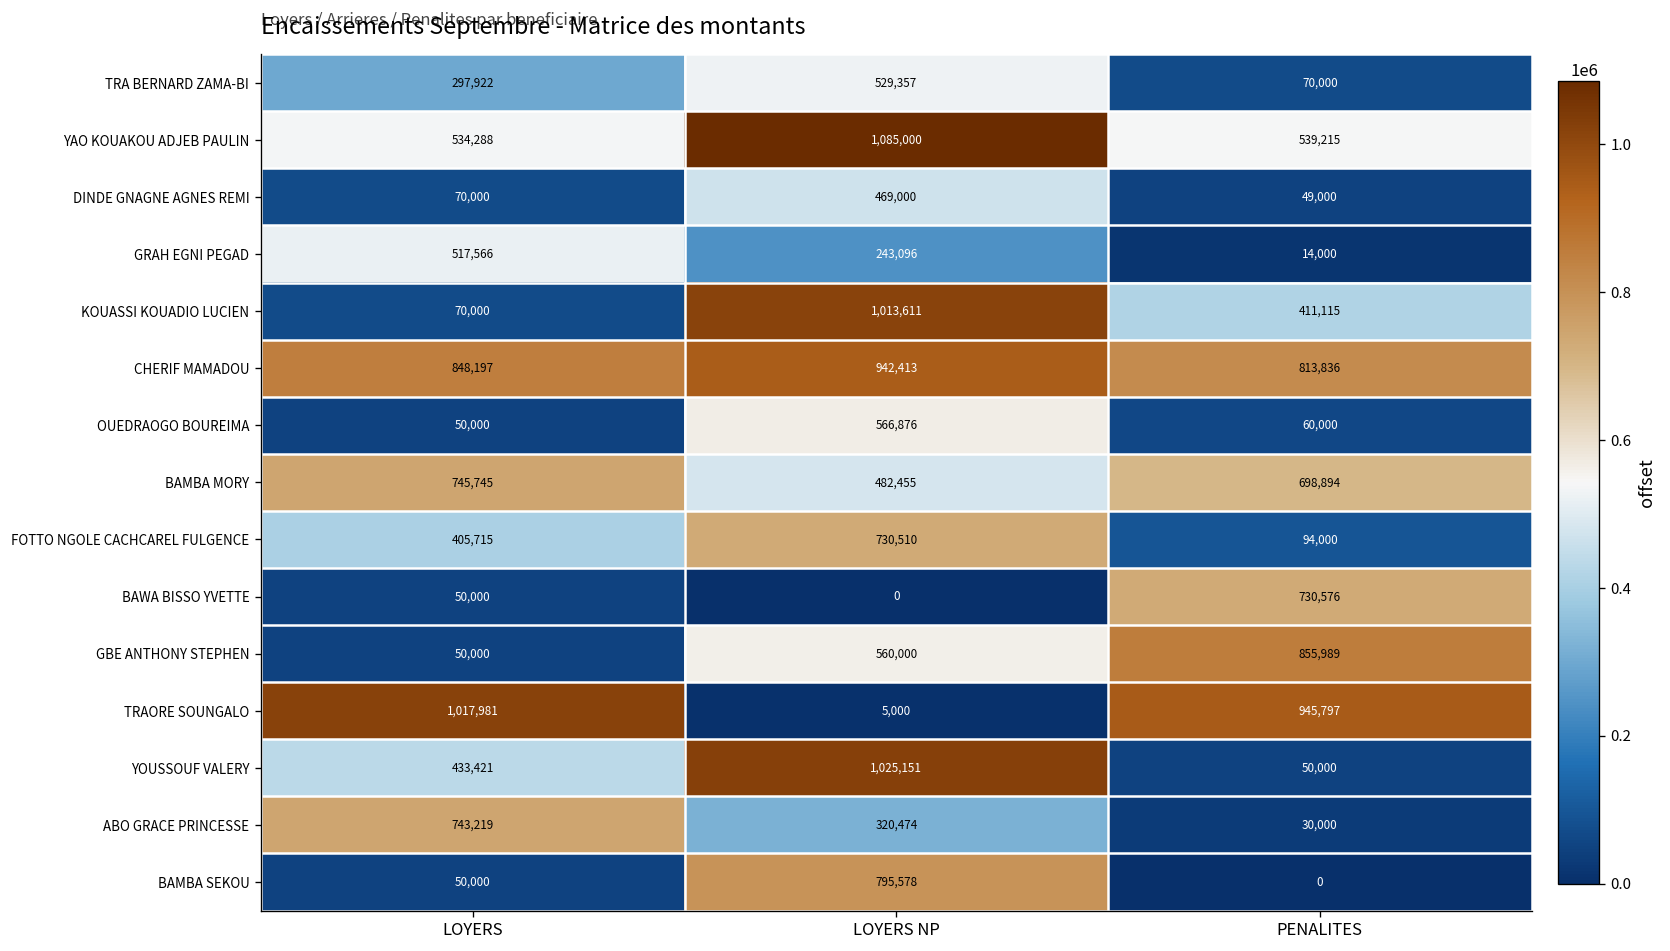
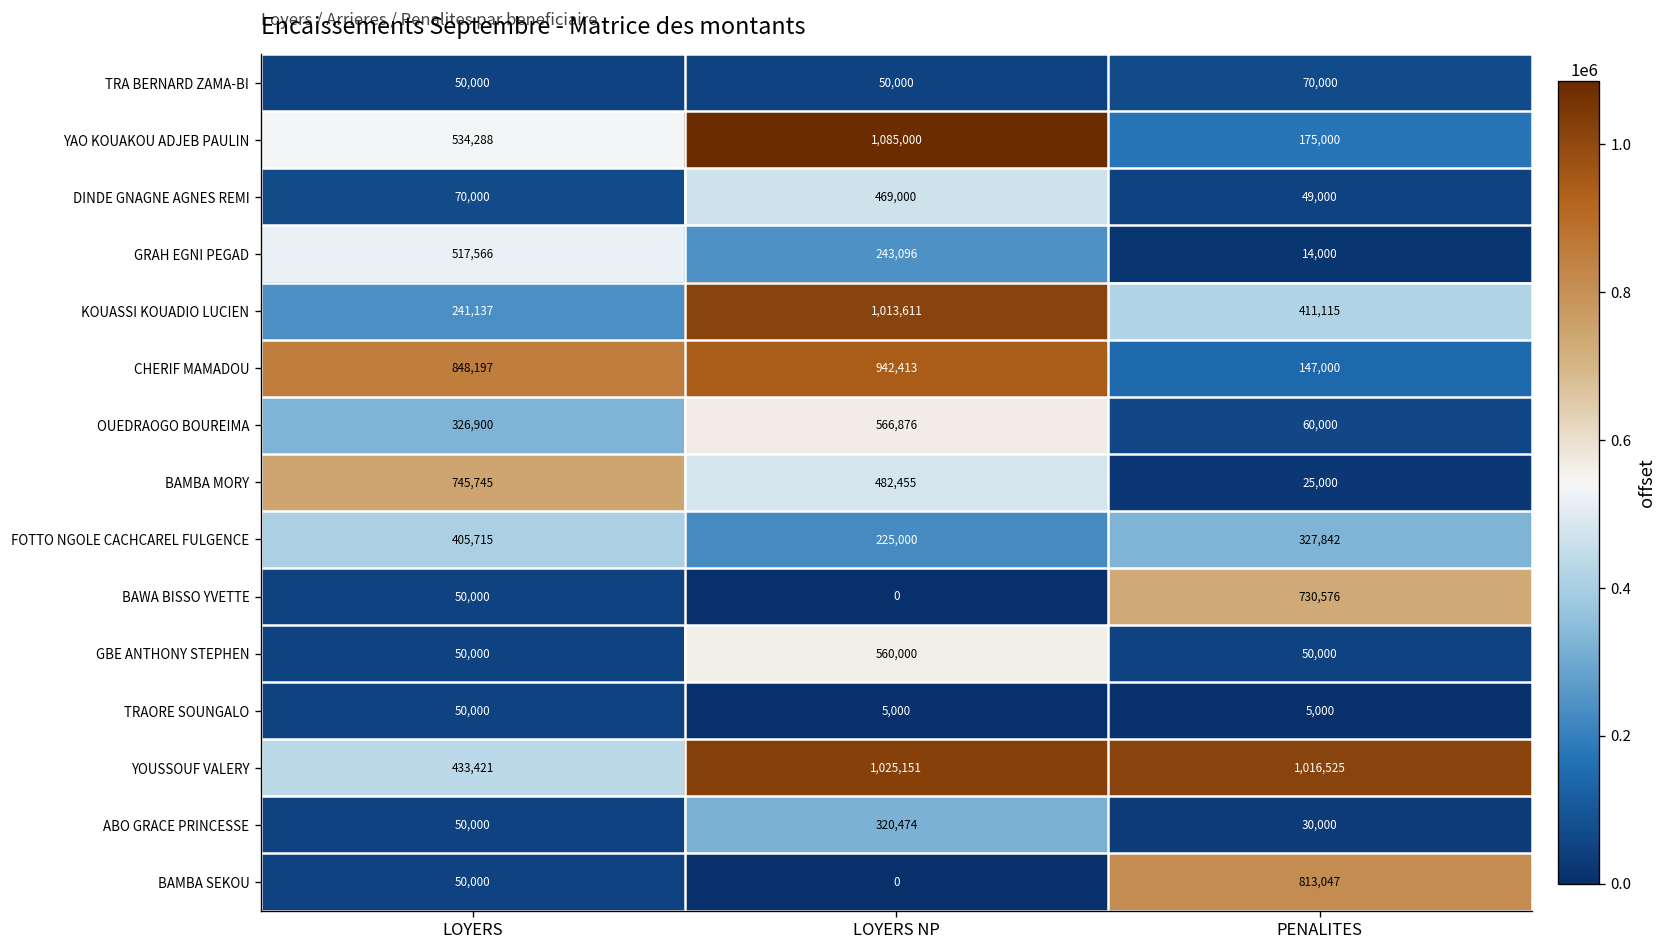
TRA BERNARD ZAMA-BI, LOYERS: 297,922 -> 50,000
TRA BERNARD ZAMA-BI, LOYERS NP: 529,357 -> 50,000
YAO KOUAKOU ADJEB PAULIN, PENALITES: 539,215 -> 175,000
KOUASSI KOUADIO LUCIEN, LOYERS: 70,000 -> 241,137
CHERIF MAMADOU, PENALITES: 813,836 -> 147,000
OUEDRAOGO BOUREIMA, LOYERS: 50,000 -> 326,900
BAMBA MORY, PENALITES: 698,894 -> 25,000
FOTTO NGOLE CACHCAREL FULGENCE, LOYERS NP: 730,510 -> 225,000
FOTTO NGOLE CACHCAREL FULGENCE, PENALITES: 94,000 -> 327,842
GBE ANTHONY STEPHEN, PENALITES: 855,989 -> 50,000
TRAORE SOUNGALO, LOYERS: 1,017,981 -> 50,000
TRAORE SOUNGALO, PENALITES: 945,797 -> 5,000
YOUSSOUF VALERY, PENALITES: 50,000 -> 1,016,525
ABO GRACE PRINCESSE, LOYERS: 743,219 -> 50,000
BAMBA SEKOU, LOYERS NP: 795,578 -> 0
BAMBA SEKOU, PENALITES: 0 -> 813,047
